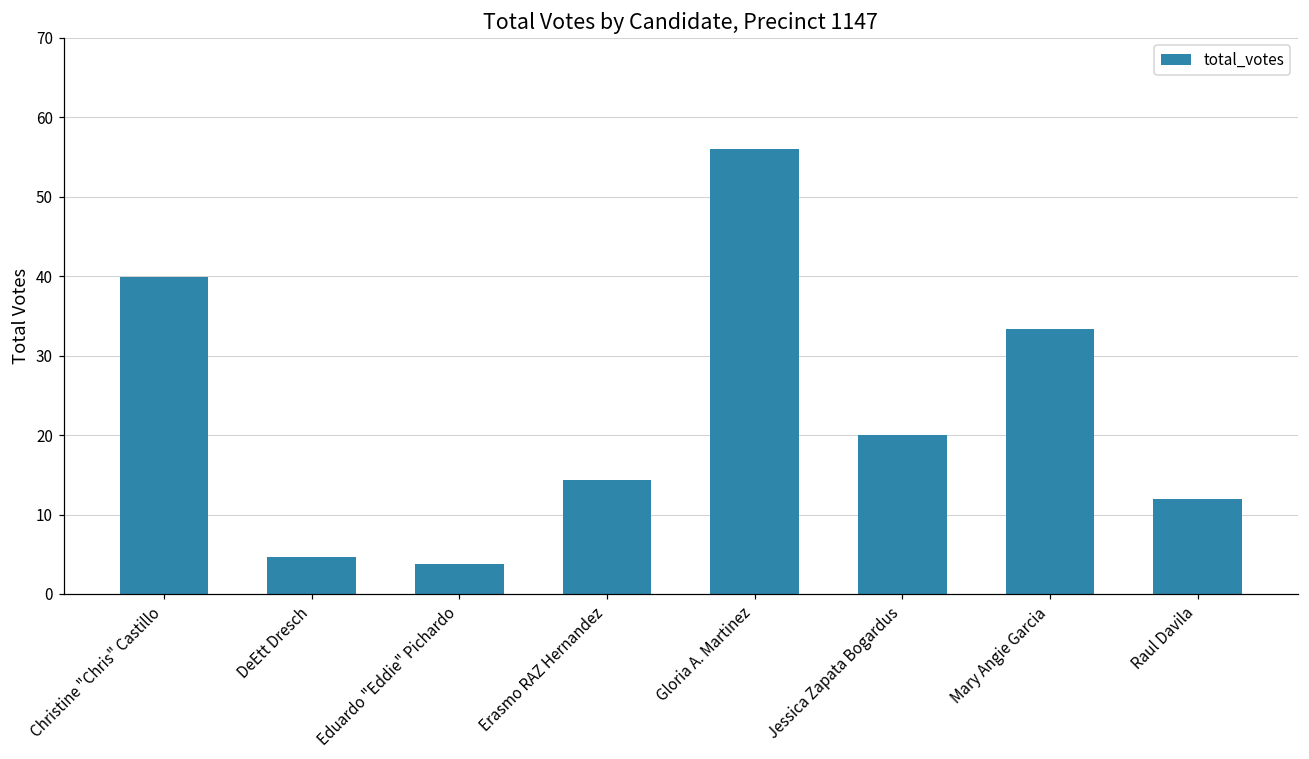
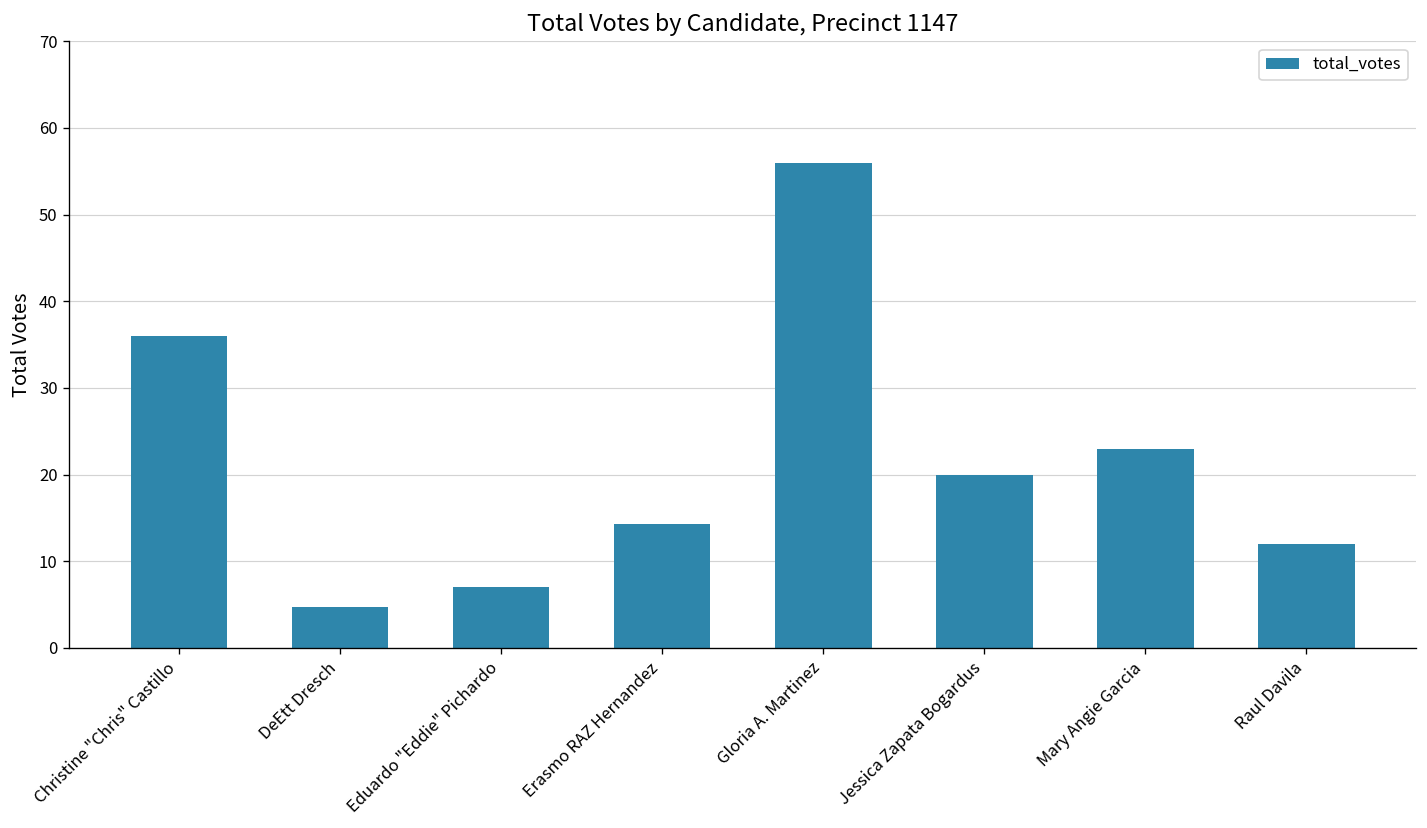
Christine "Chris" Castillo: 40 -> 36
Eduardo "Eddie" Pichardo: 4 -> 7
Mary Angie Garcia: 33 -> 23
